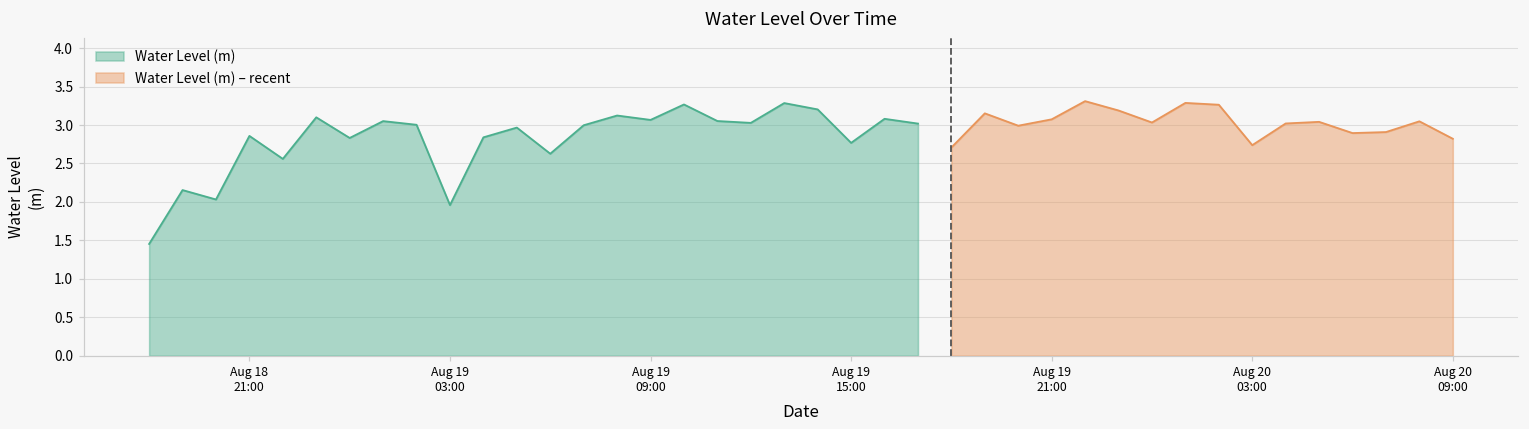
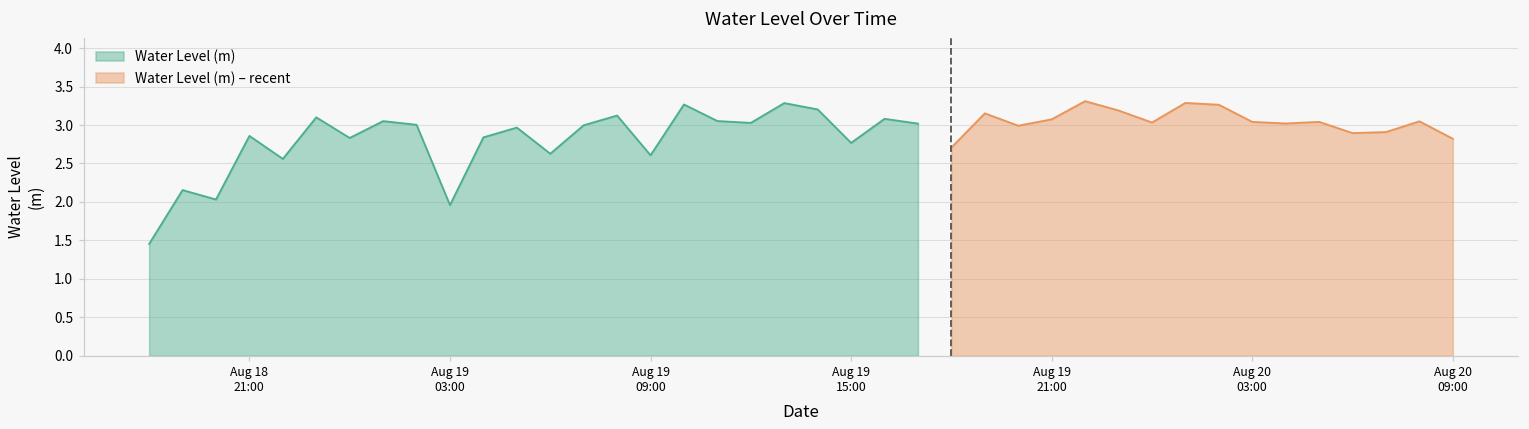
Water Level (m), Aug 19 09:00: 3.1 -> 2.6
Water Level (m) – recent, Aug 20 03:00: 2.7 -> 3.0
